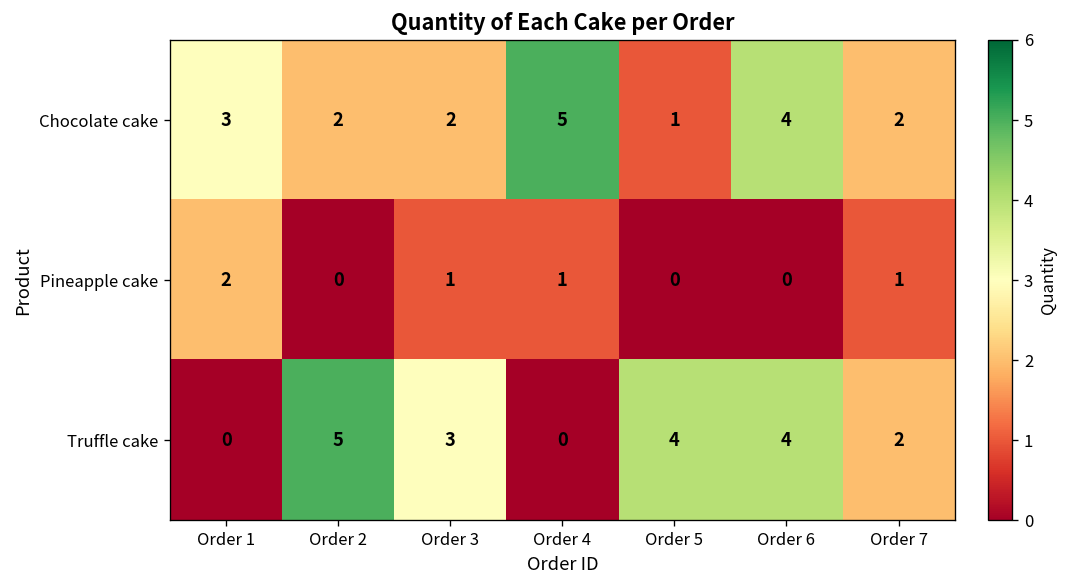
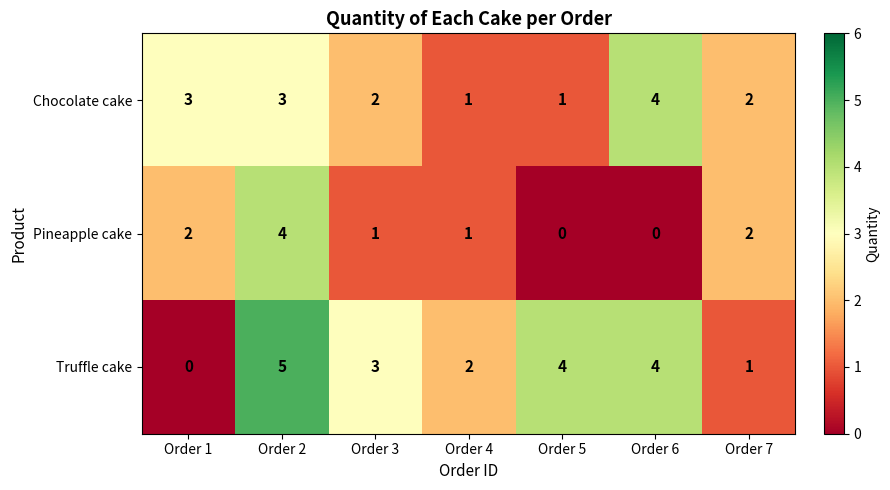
Chocolate cake, Order 2: 2 -> 3
Chocolate cake, Order 4: 5 -> 1
Pineapple cake, Order 2: 0 -> 4
Pineapple cake, Order 7: 1 -> 2
Truffle cake, Order 4: 0 -> 2
Truffle cake, Order 7: 2 -> 1
